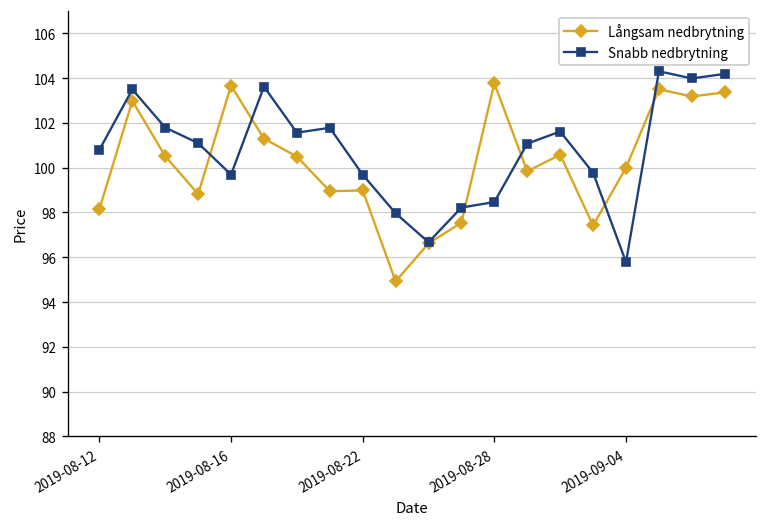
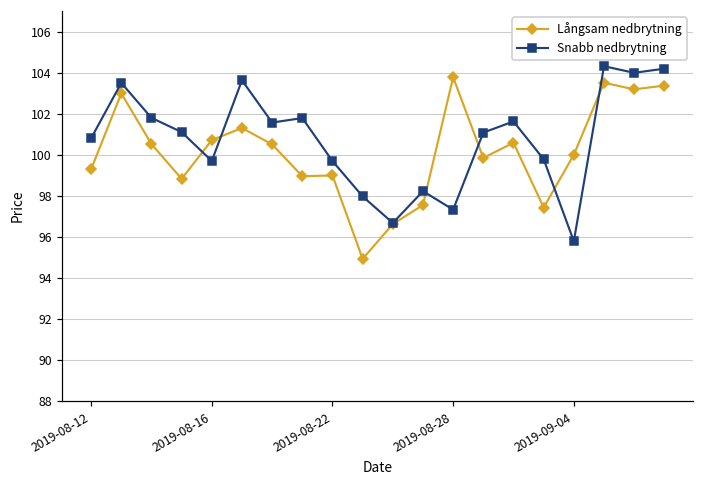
Långsam nedbrytning, 2019-08-12: 98.1 -> 99.3
Långsam nedbrytning, 2019-08-16: 103.7 -> 100.7
Snabb nedbrytning, 2019-08-28: 98.5 -> 97.3
